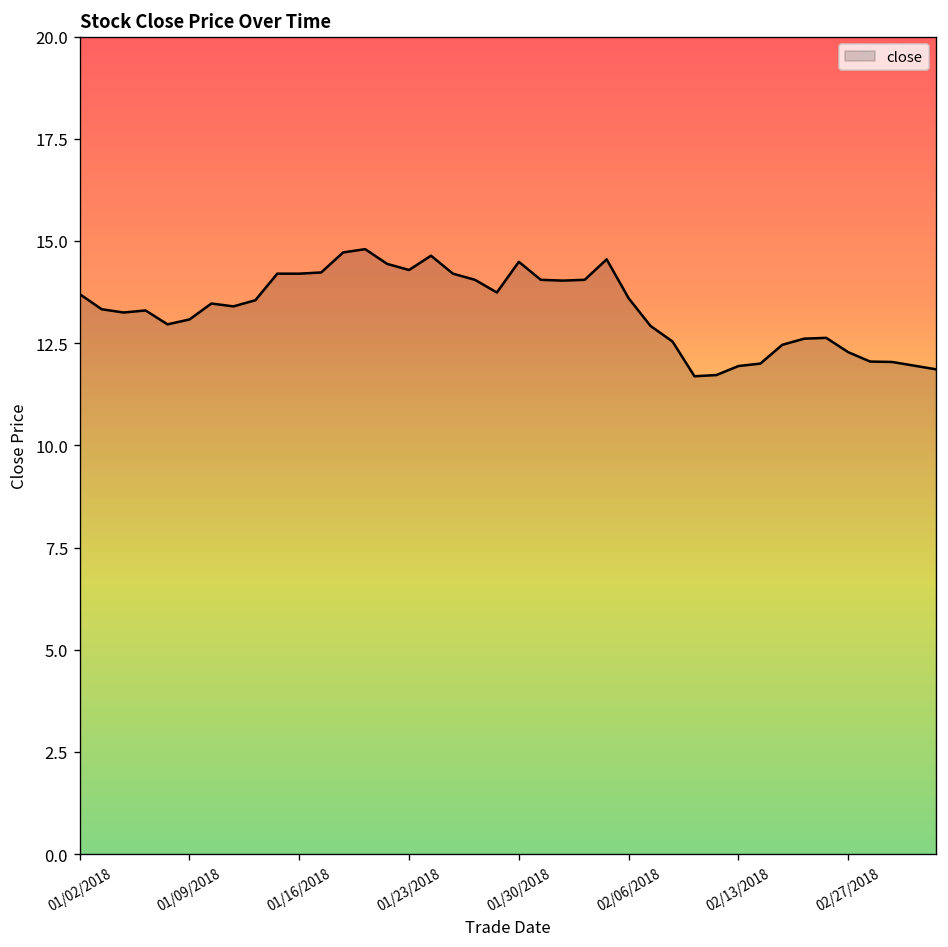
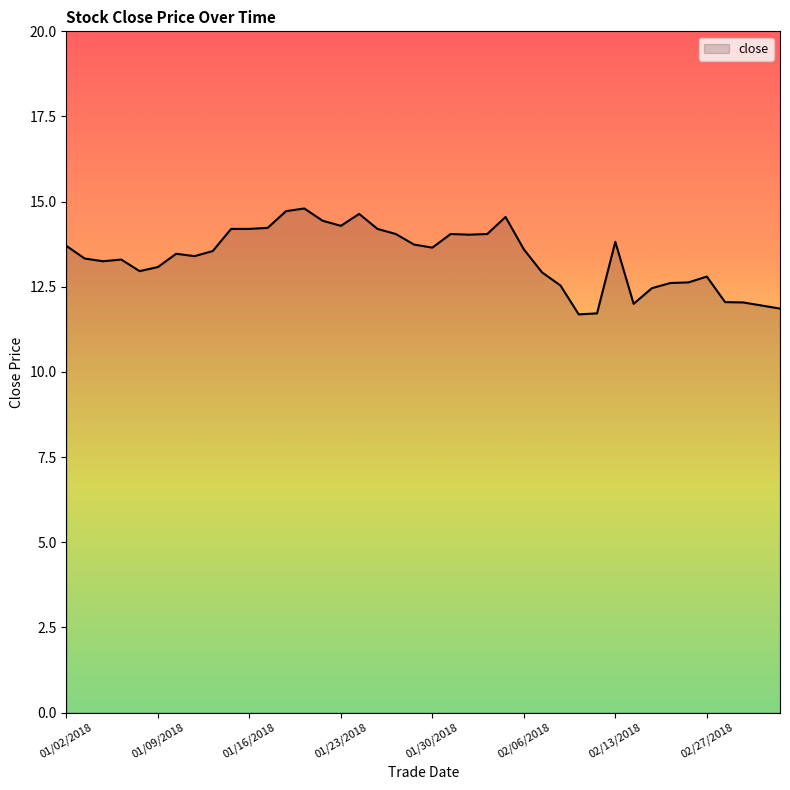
01/30/2018: 14.5 -> 13.7
02/13/2018: 11.9 -> 13.8
02/27/2018: 12.3 -> 12.8
